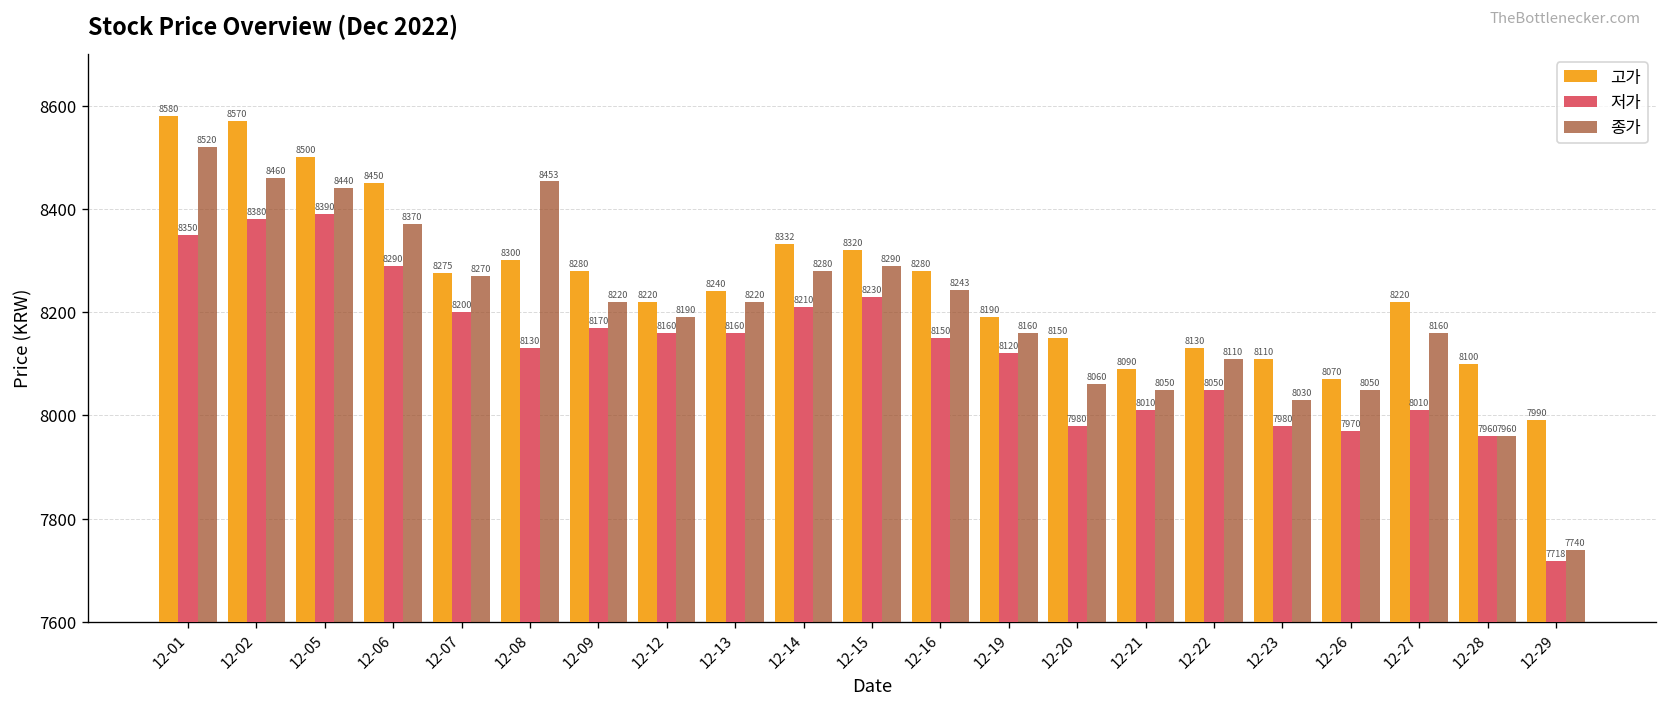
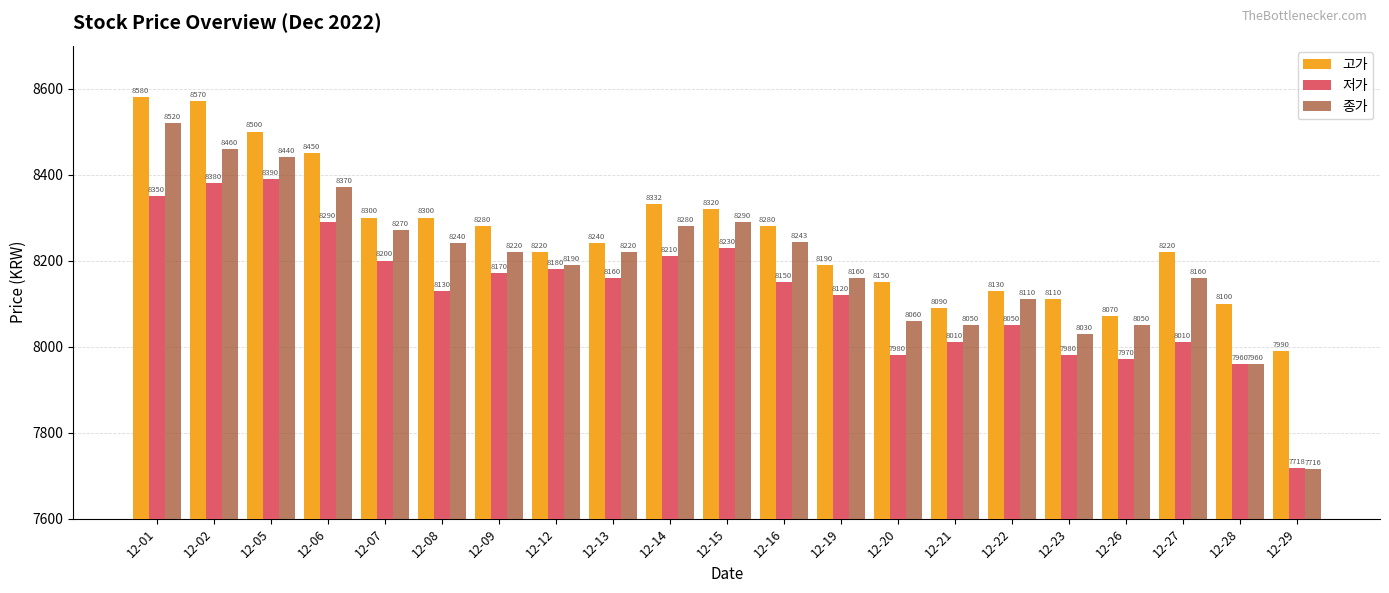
고가, 12-07: 8275 -> 8300
종가, 12-08: 8453 -> 8240
저가, 12-12: 8160 -> 8180
종가, 12-29: 7740 -> 7716
